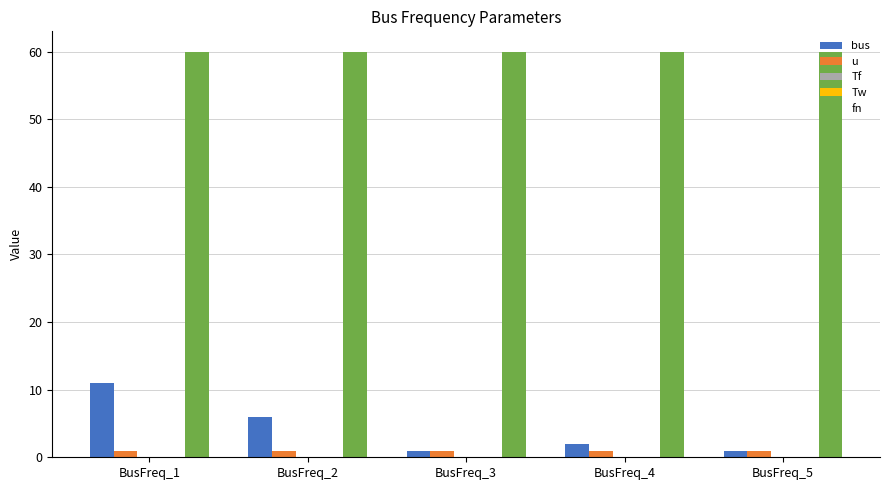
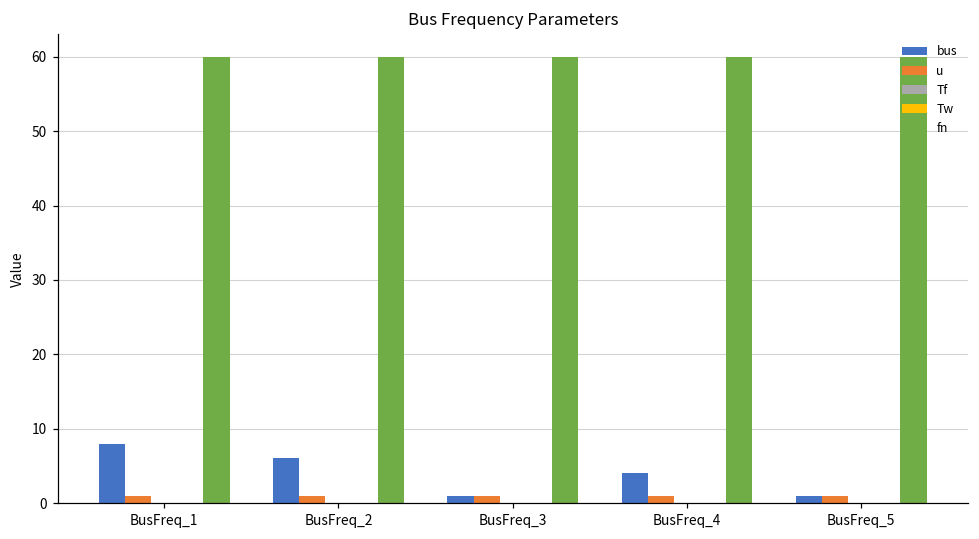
bus, BusFreq_1: 11 -> 8
bus, BusFreq_4: 2 -> 4
